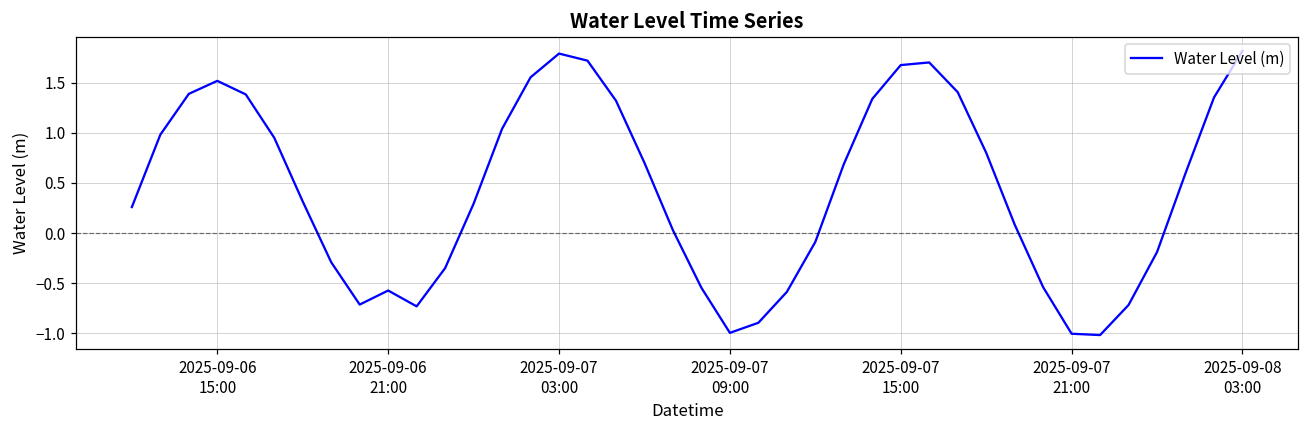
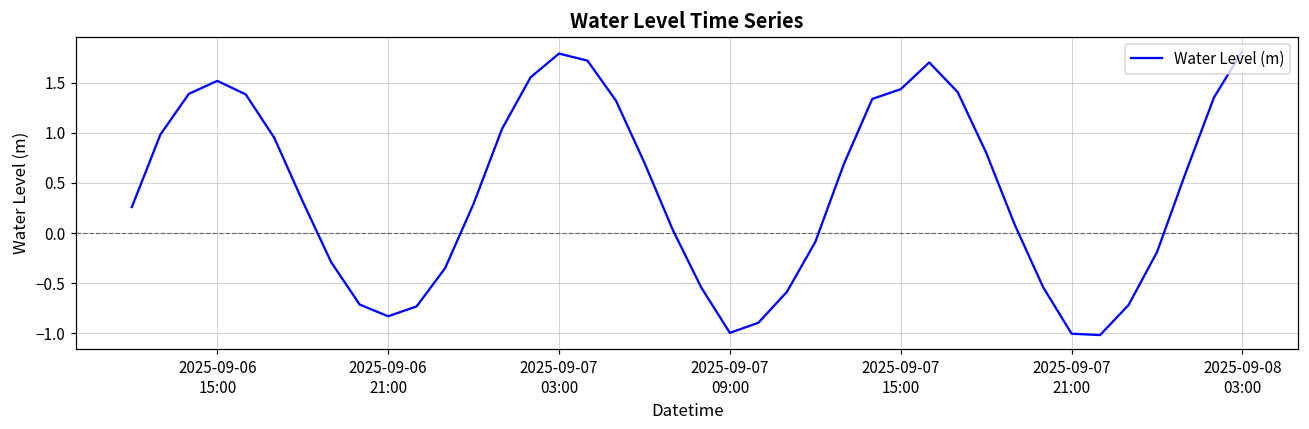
2025-09-06 21:00: -0.6 -> -0.8
2025-09-07 15:00: 1.7 -> 1.4
